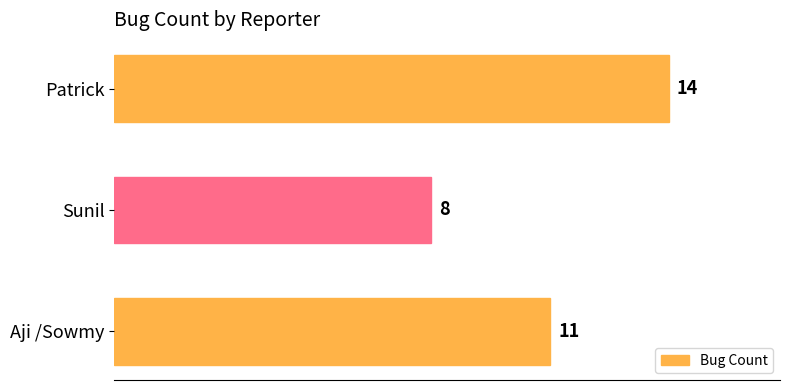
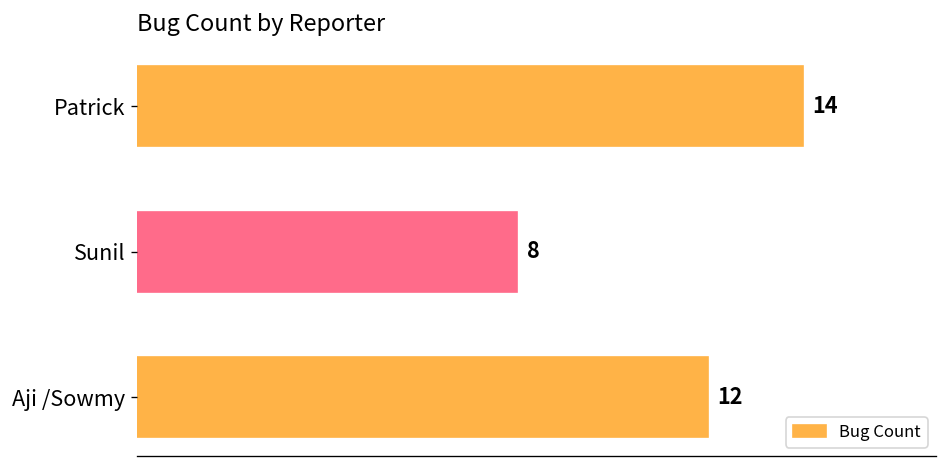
Aji /Sowmy: 11 -> 12
